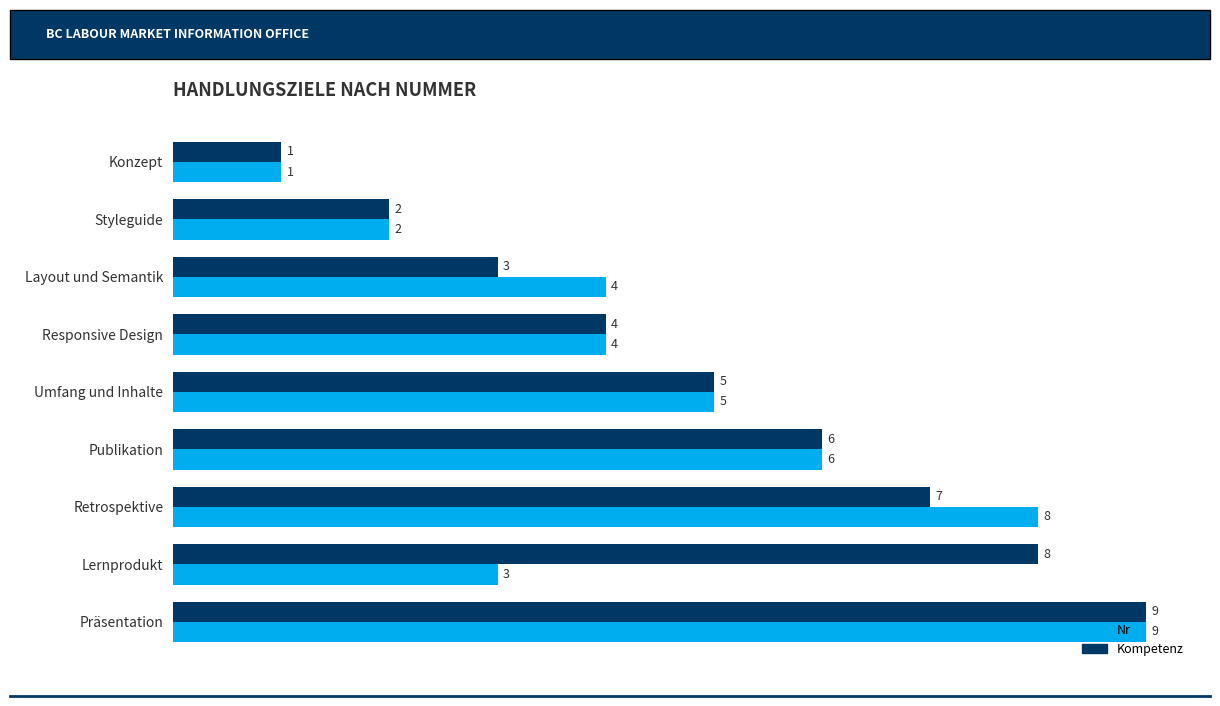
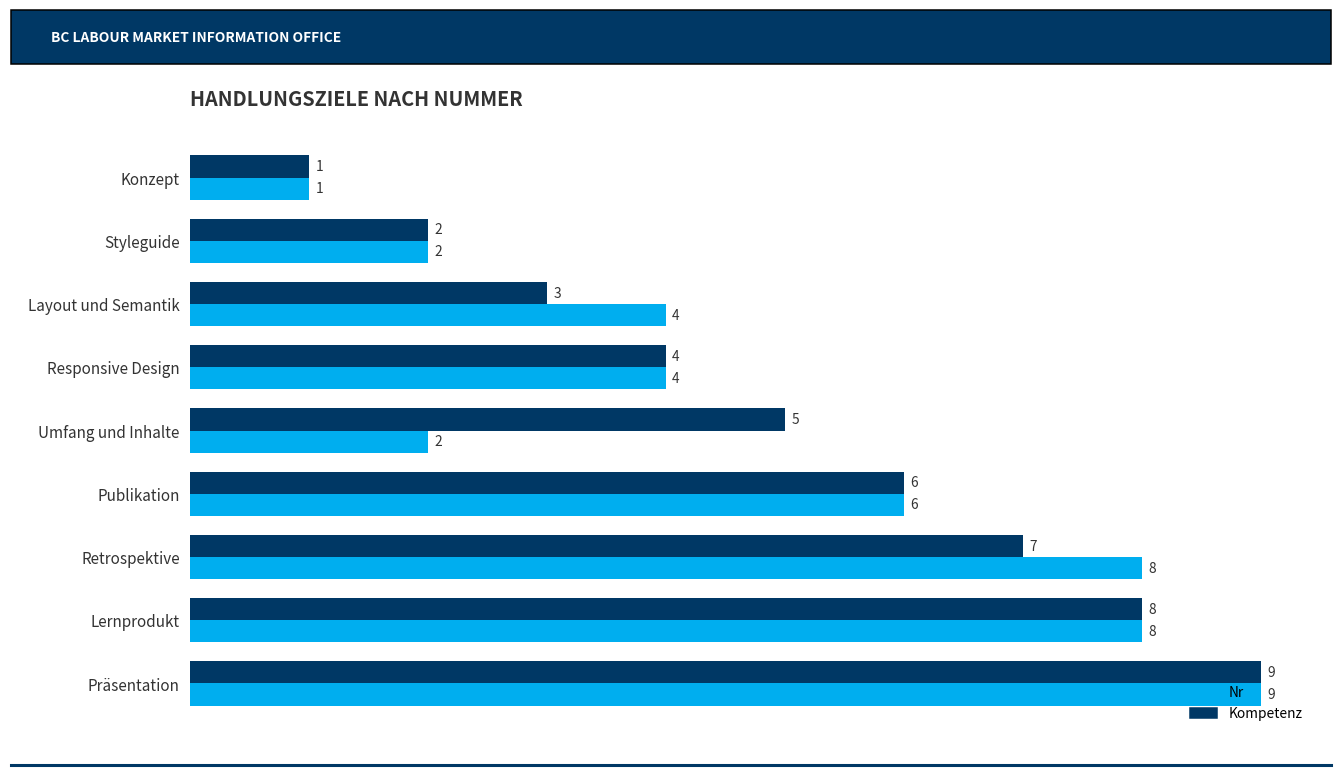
Nr, Umfang und Inhalte: 5 -> 2
Nr, Lernprodukt: 3 -> 8
